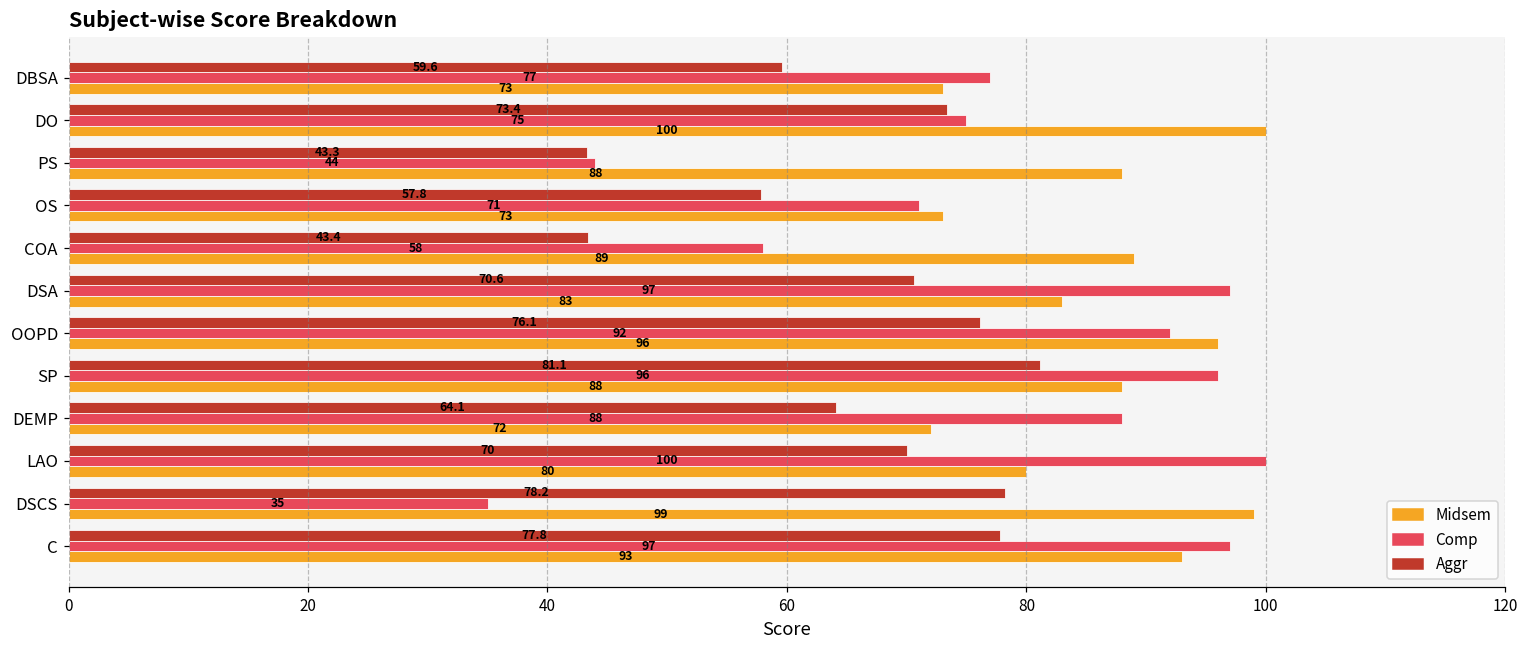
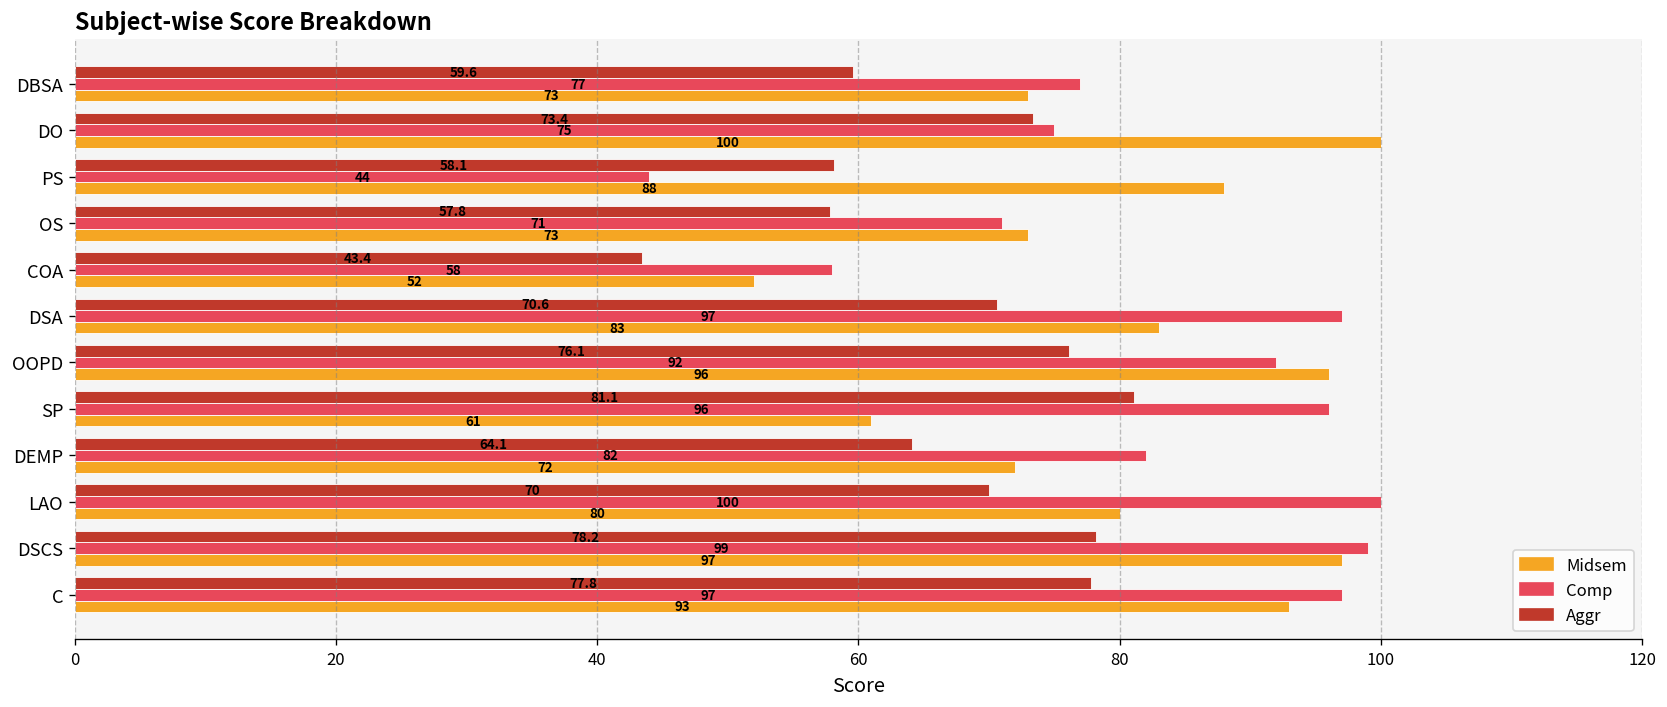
Aggr, PS: 43.3 -> 58.1
Midsem, COA: 89 -> 52
Midsem, SP: 88 -> 61
Comp, DEMP: 88 -> 82
Comp, DSCS: 35 -> 99
Midsem, DSCS: 99 -> 97
